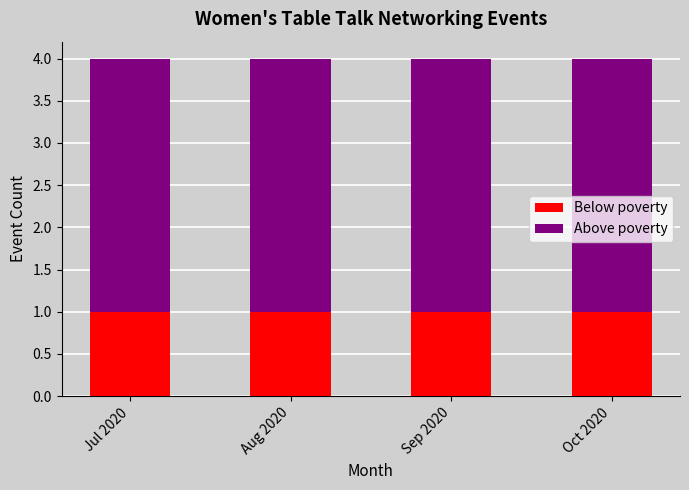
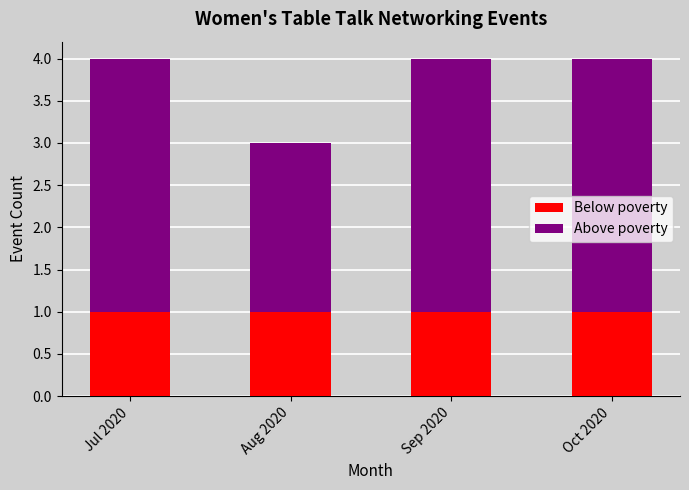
Above poverty, Aug 2020: 3 -> 2
